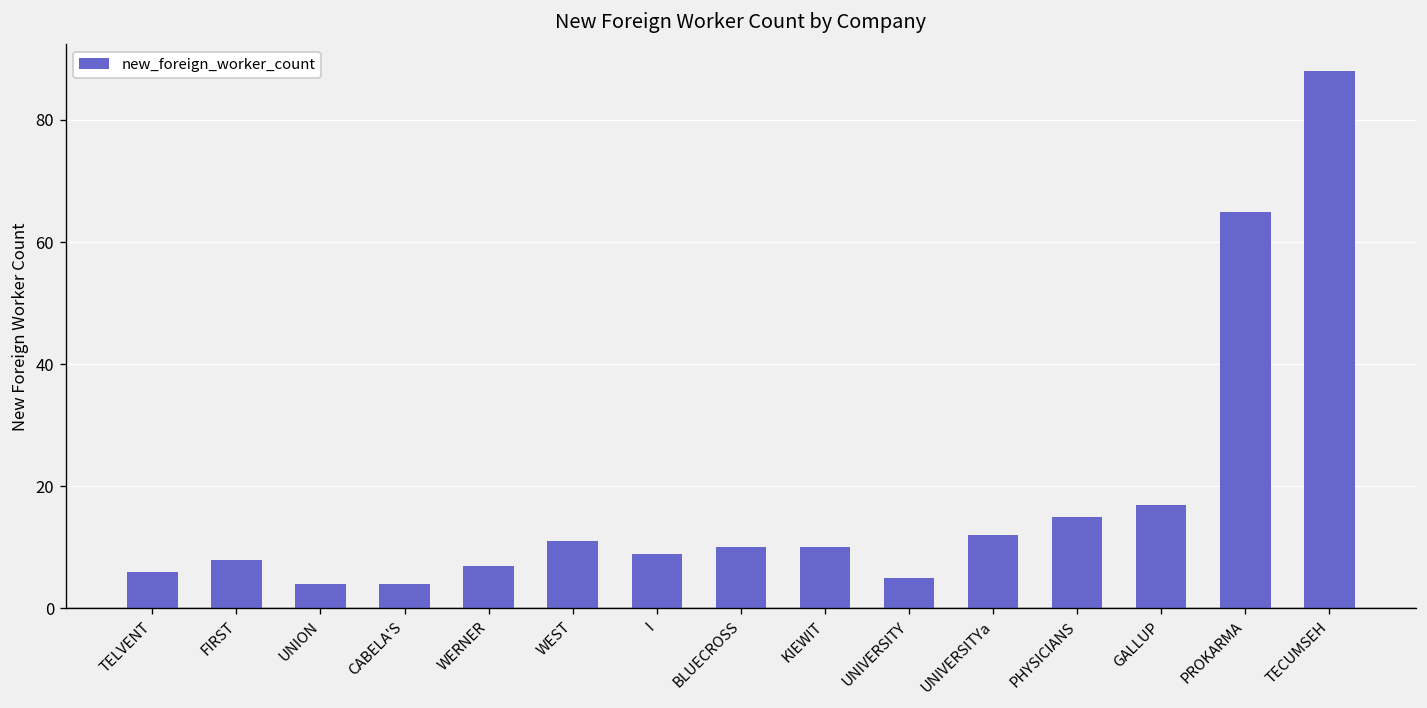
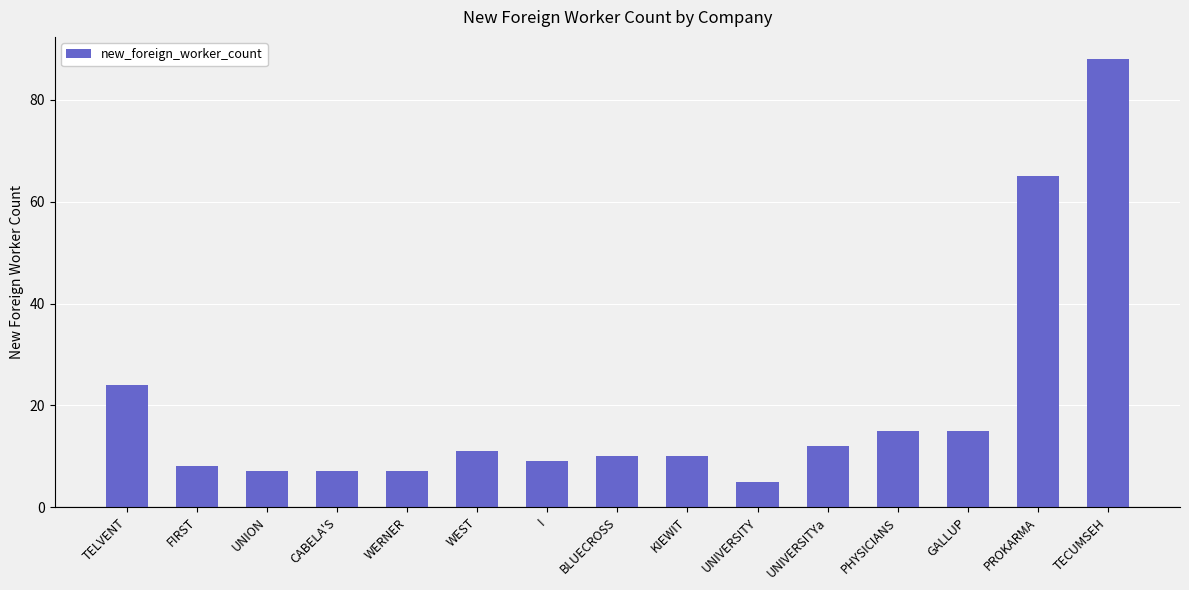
TELVENT: 6 -> 24
UNION: 4 -> 7
CABELA'S: 4 -> 7
GALLUP: 17 -> 15
